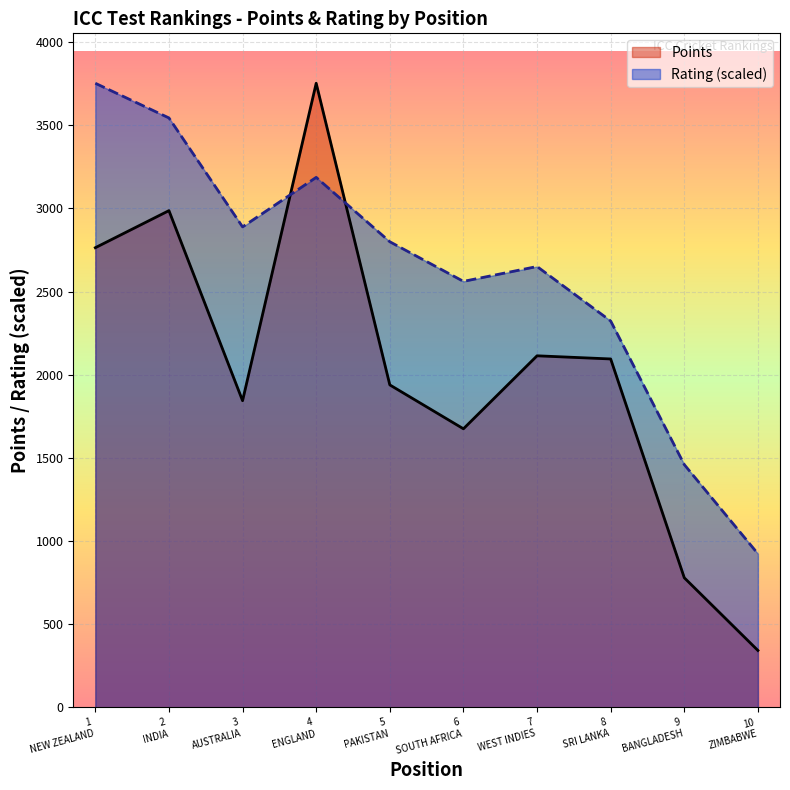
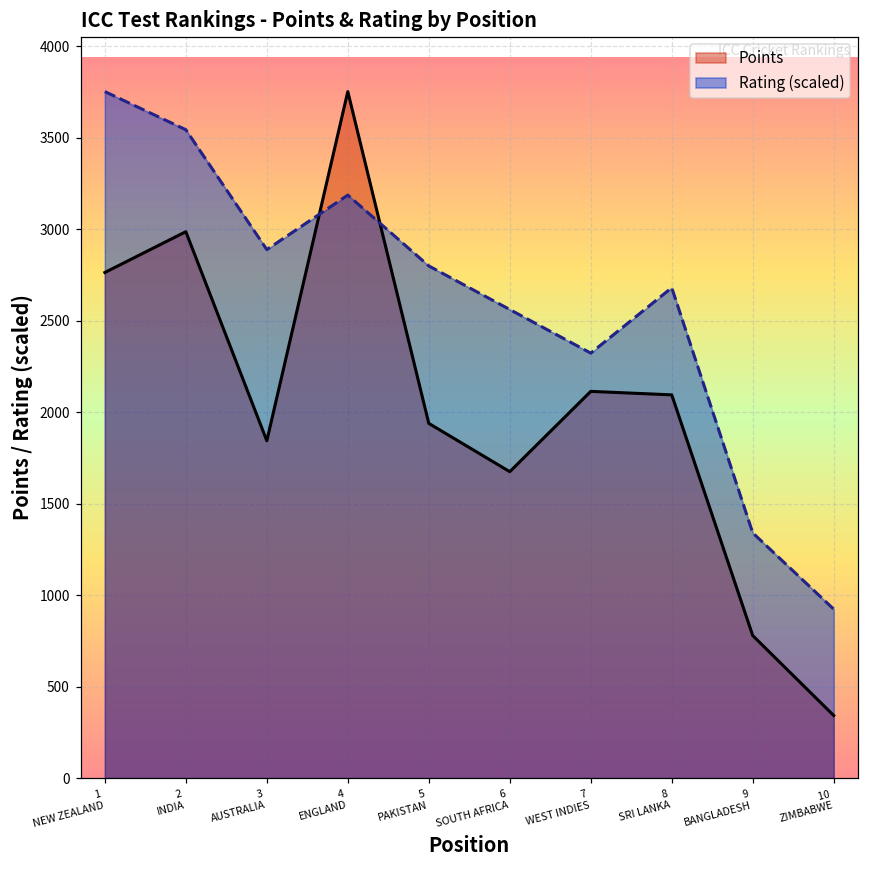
Rating (scaled), 7 WEST INDIES: 2650 -> 2320
Rating (scaled), 8 SRI LANKA: 2320 -> 2680
Rating (scaled), 9 BANGLADESH: 1460 -> 1340
